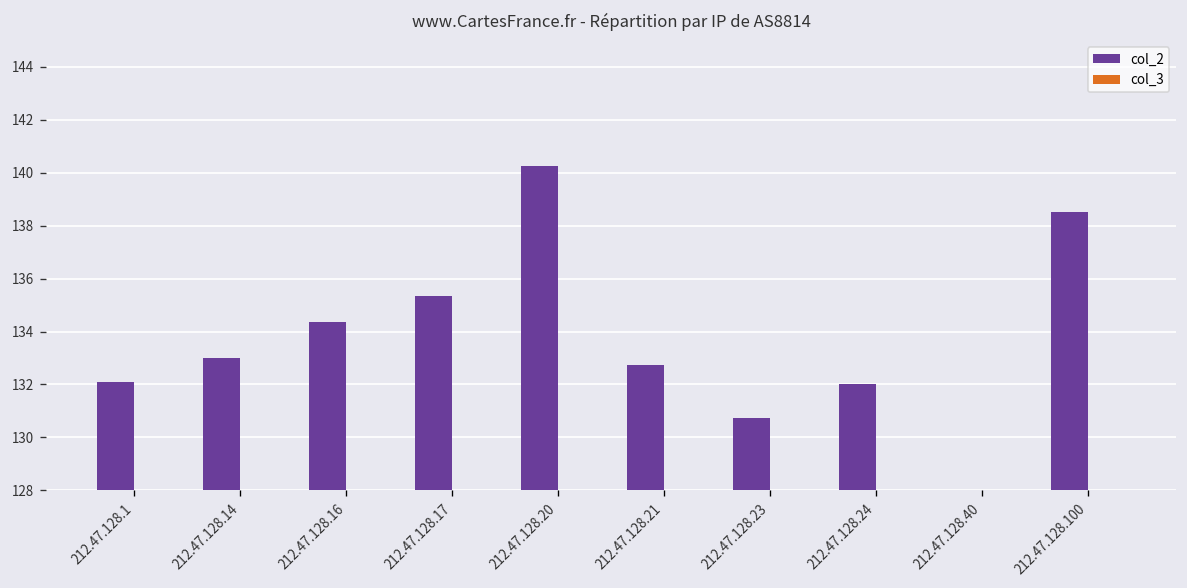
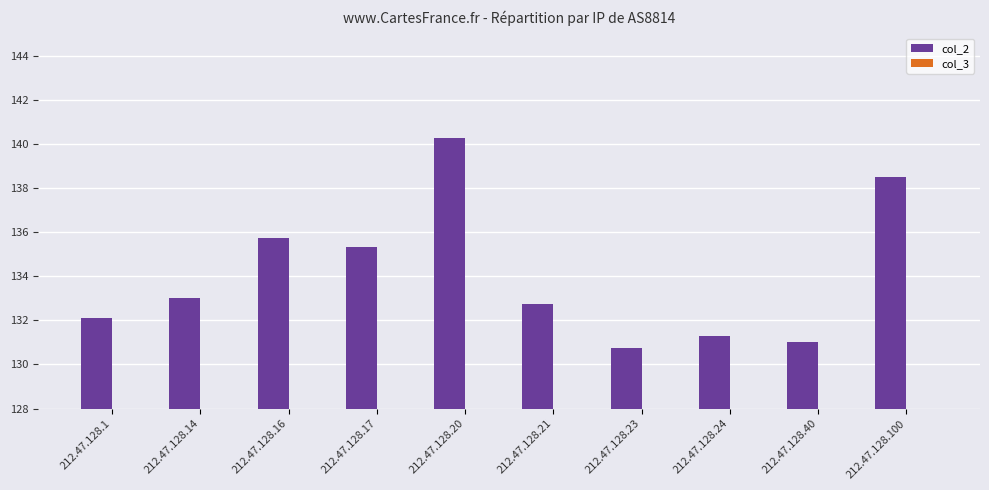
col_2, 212.47.128.16: 134.4 -> 135.8
col_2, 212.47.128.24: 132.0 -> 131.3
col_2, 212.47.128.40: 128 -> 131
